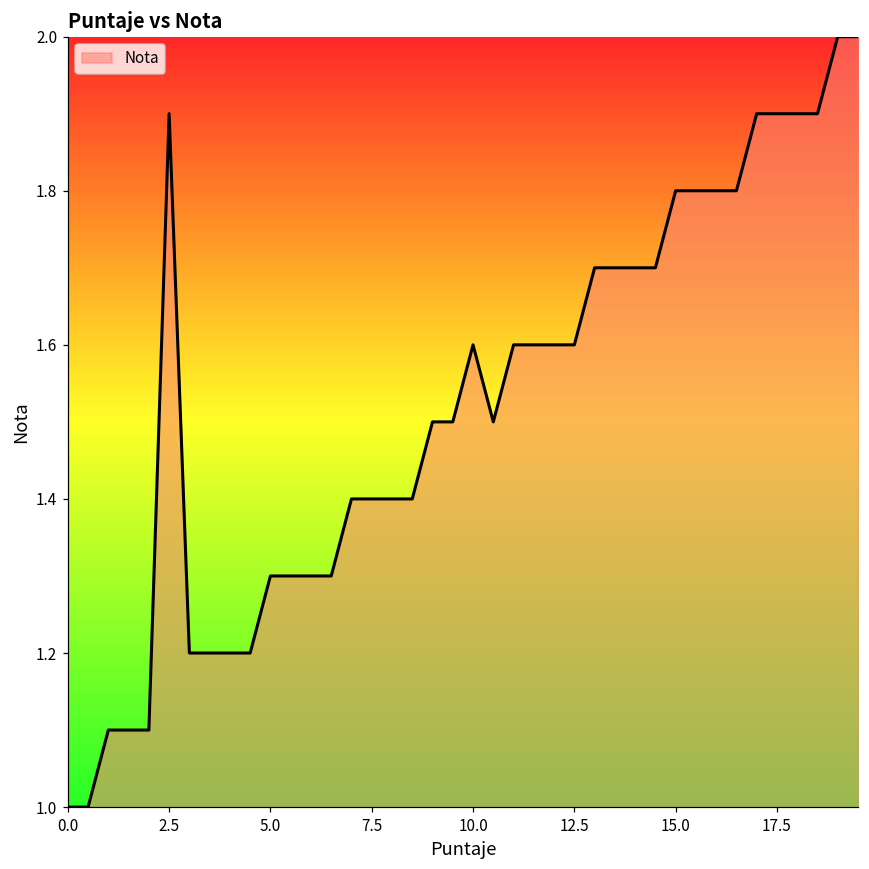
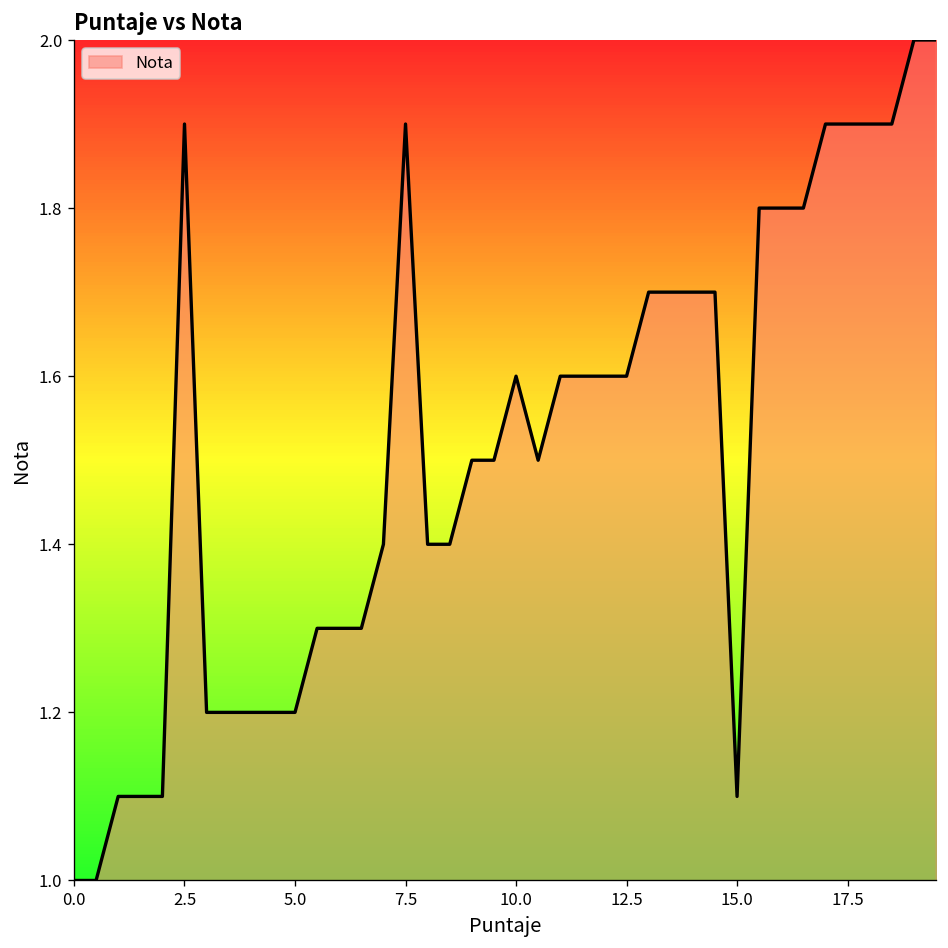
5.0: 1.3 -> 1.2
7.5: 1.4 -> 1.9
15.0: 1.8 -> 1.1
